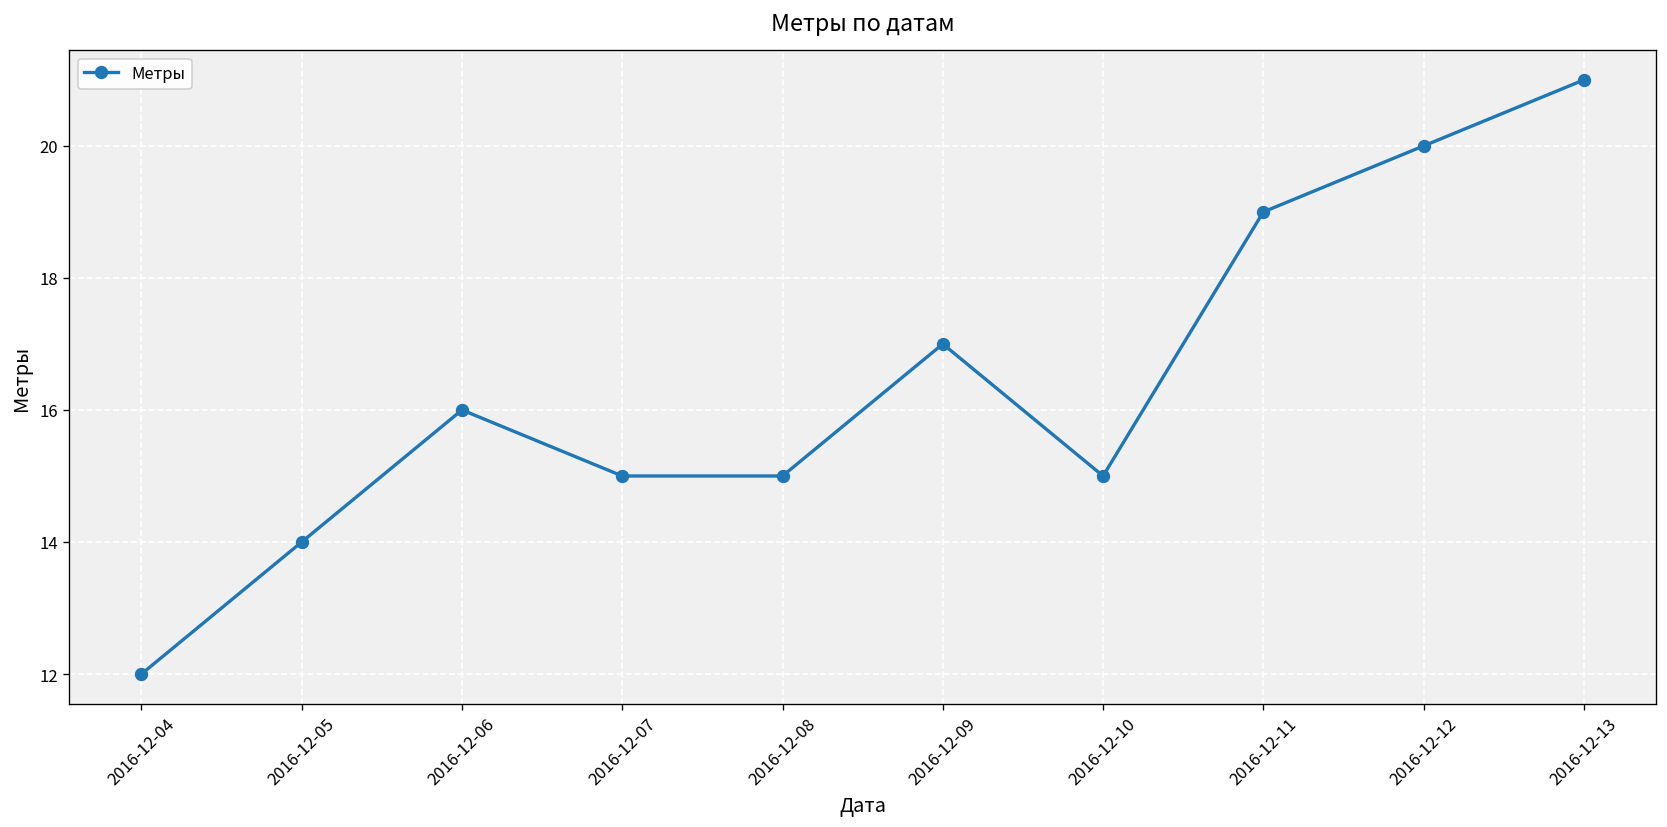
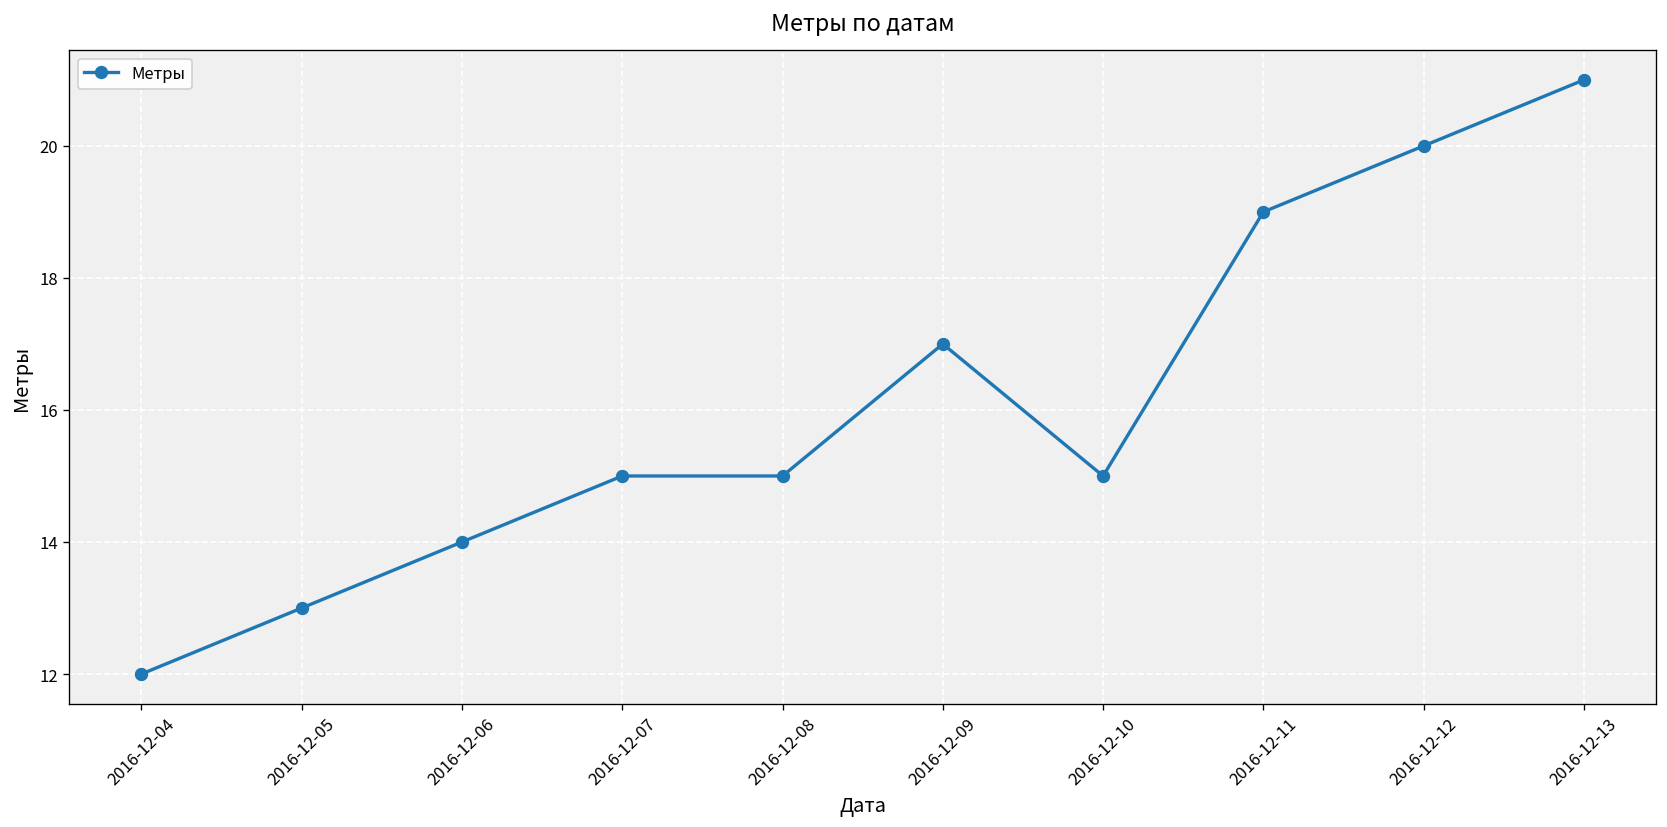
2016-12-05: 14 -> 13
2016-12-06: 16 -> 14
